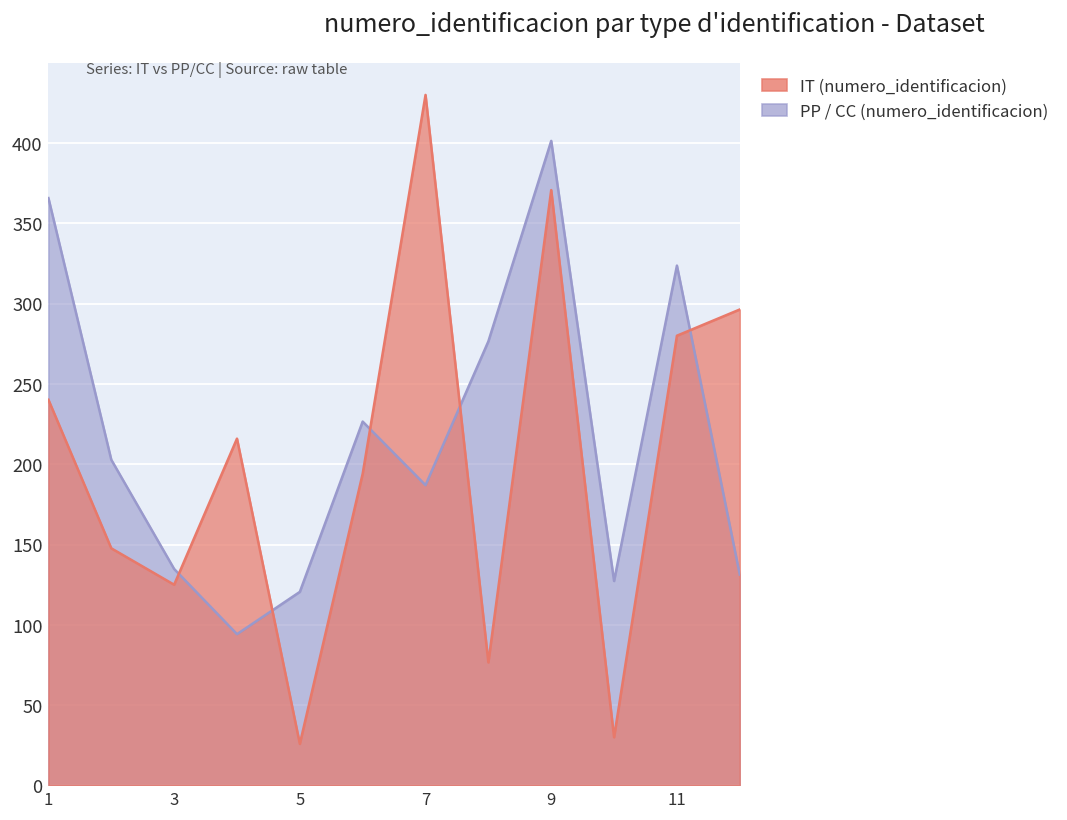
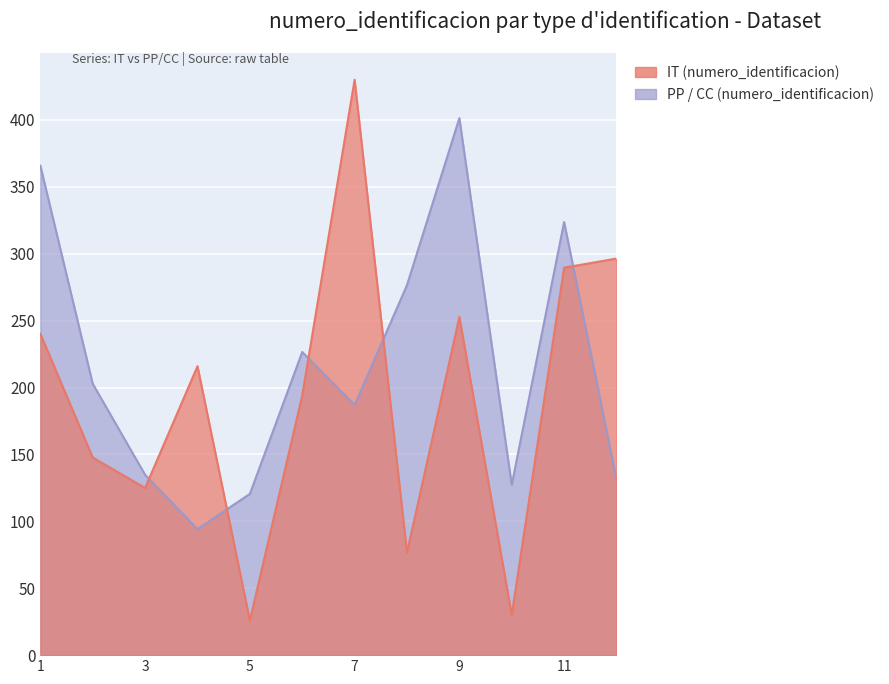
IT (numero_identificacion), 9: 371 -> 253
IT (numero_identificacion), 11: 280 -> 290
